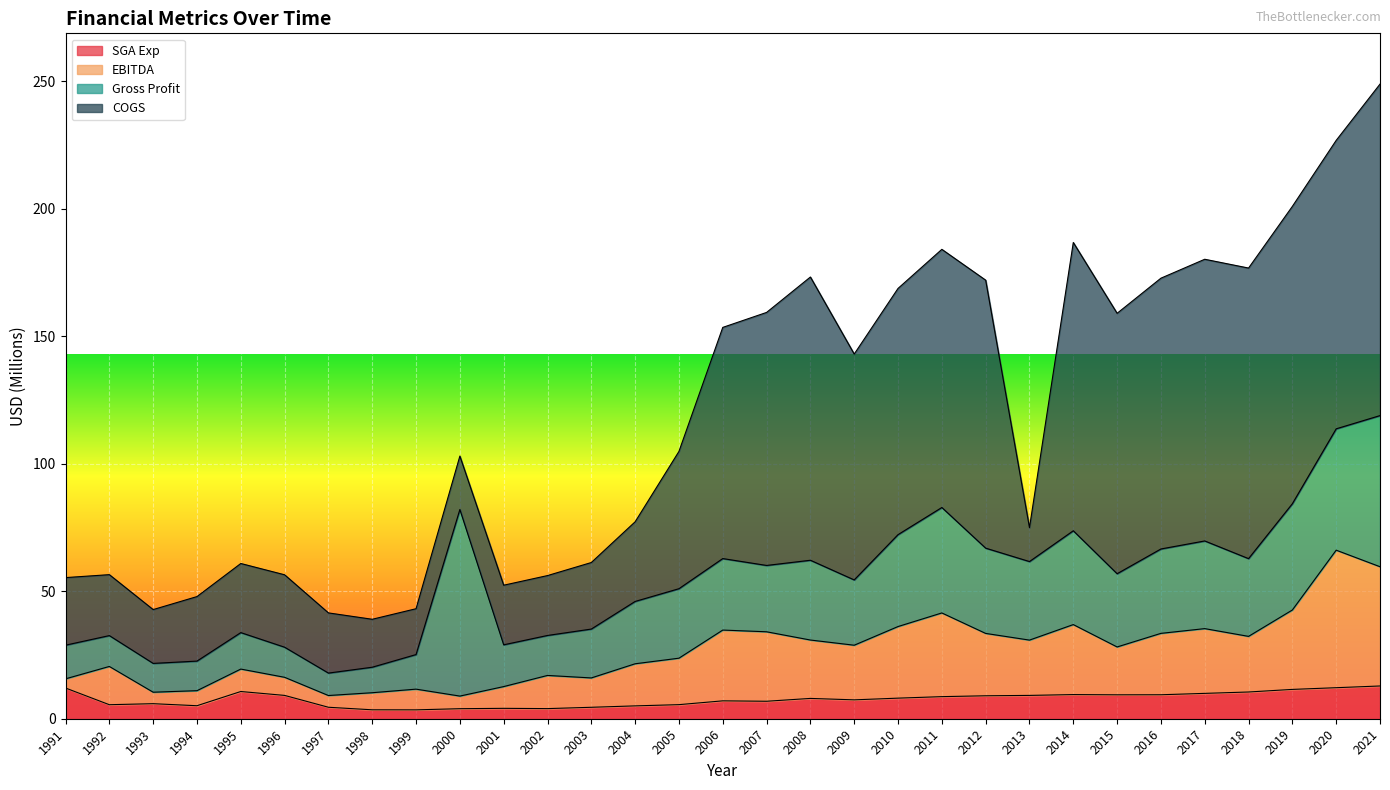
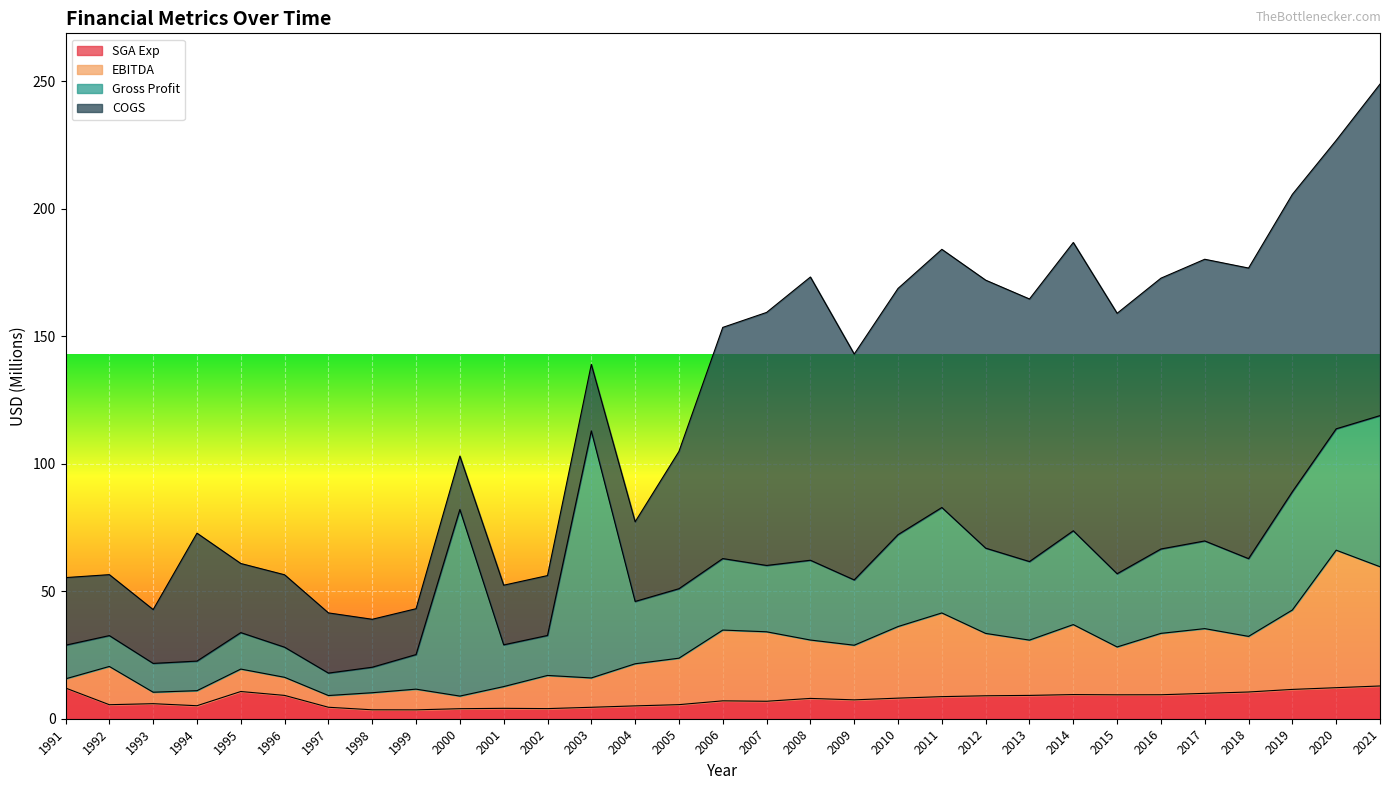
COGS, 1994: 25 -> 50
Gross Profit, 2003: 19 -> 97
COGS, 2013: 13 -> 103
Gross Profit, 2019: 42 -> 46
